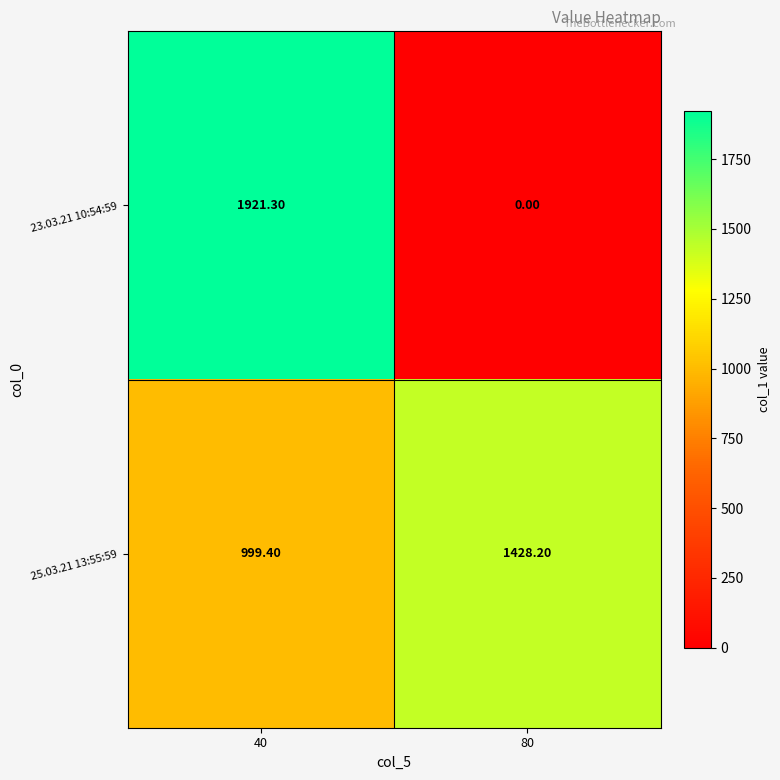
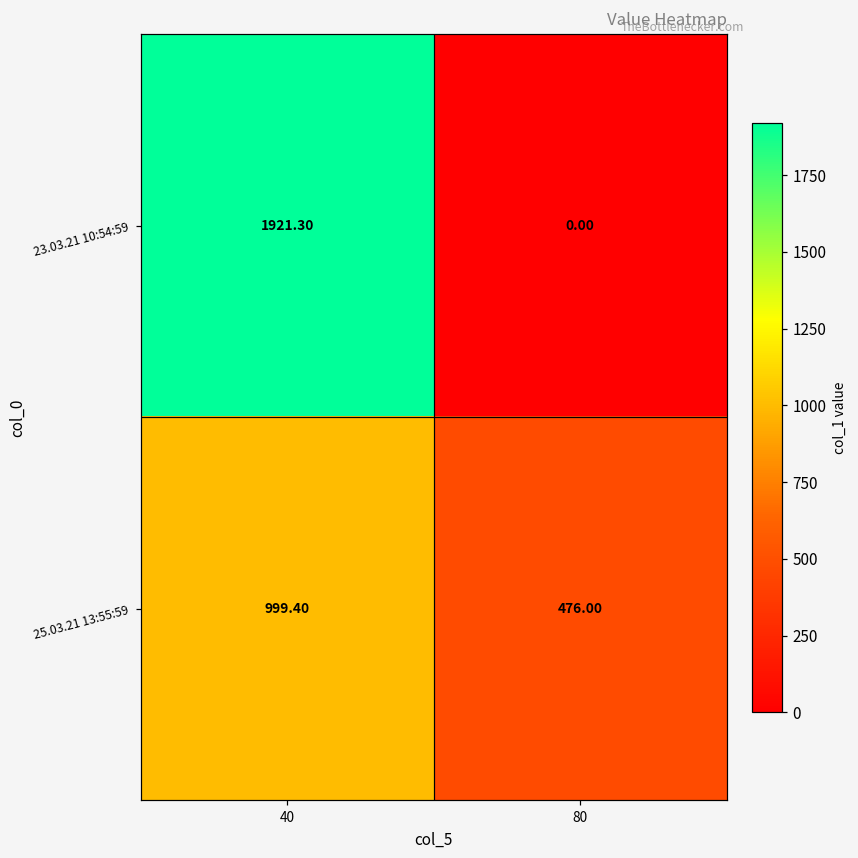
25.03.21 13:55:59, 80: 1428.20 -> 476.00
